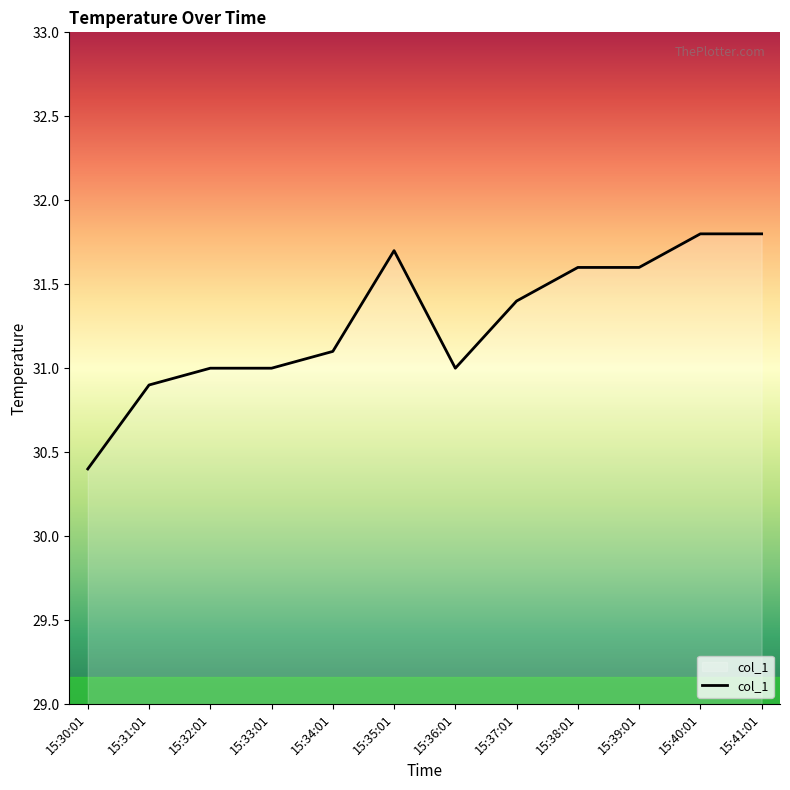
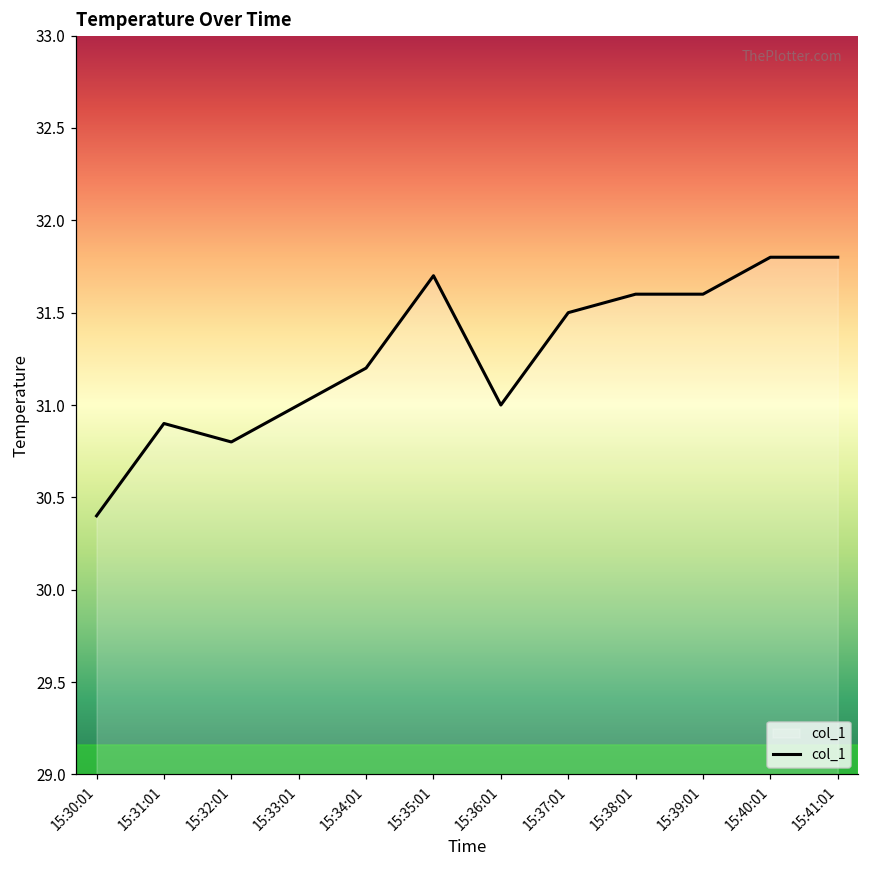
15:32:01: 31.0 -> 30.8
15:34:01: 31.1 -> 31.2
15:37:01: 31.4 -> 31.5
